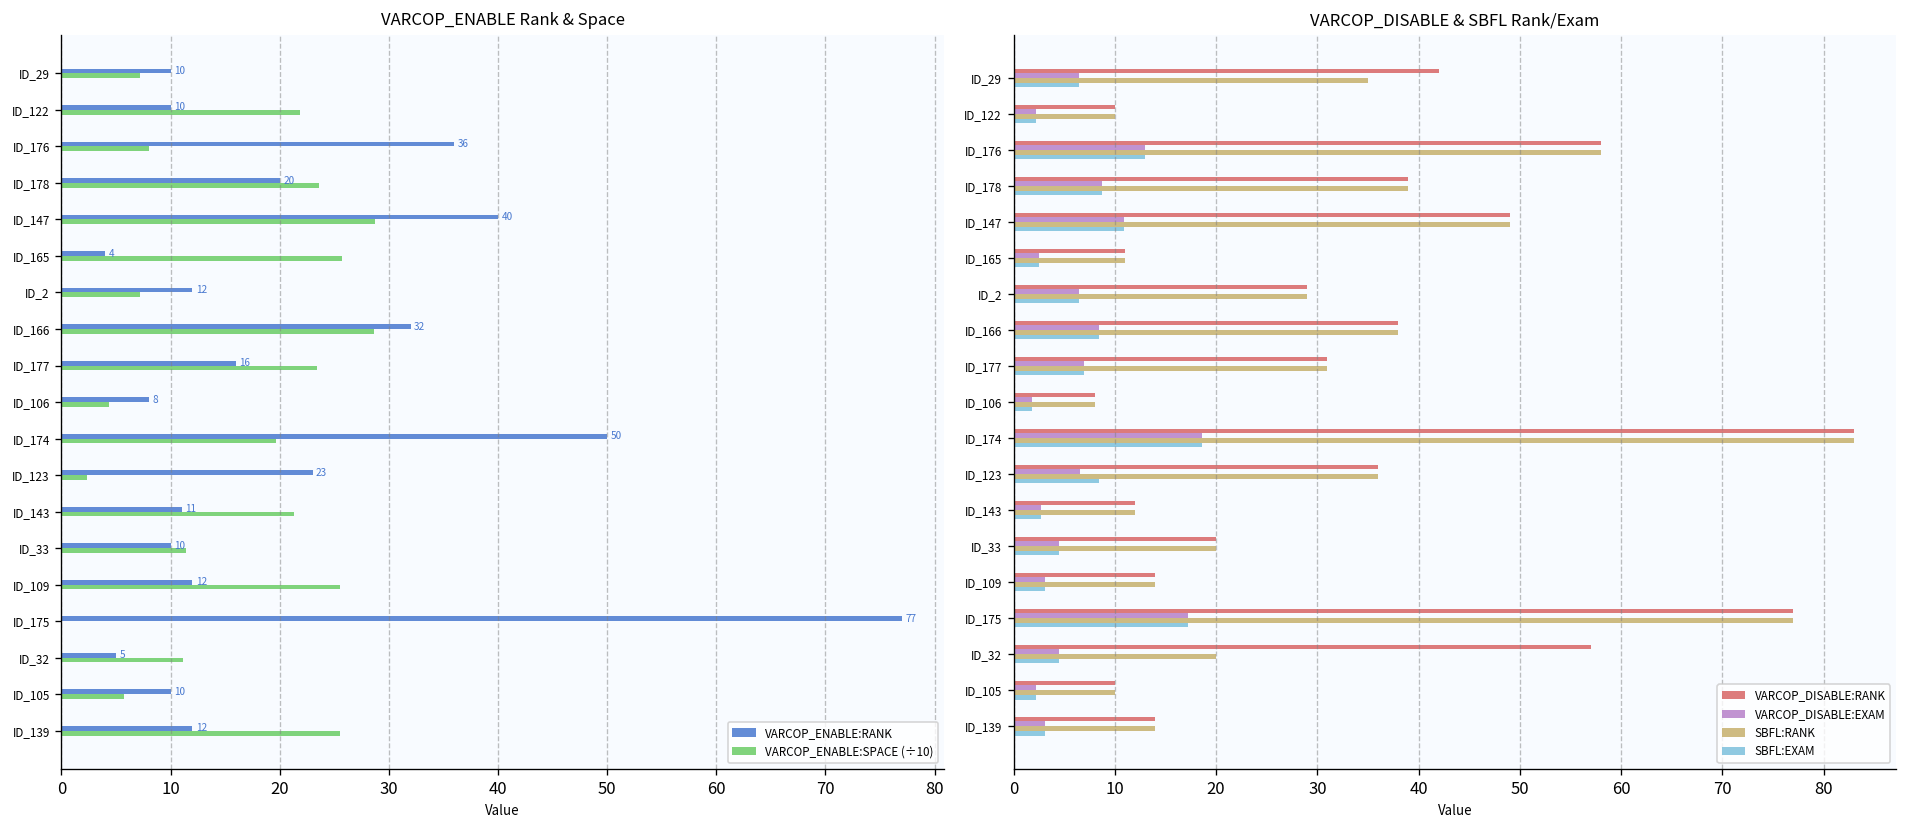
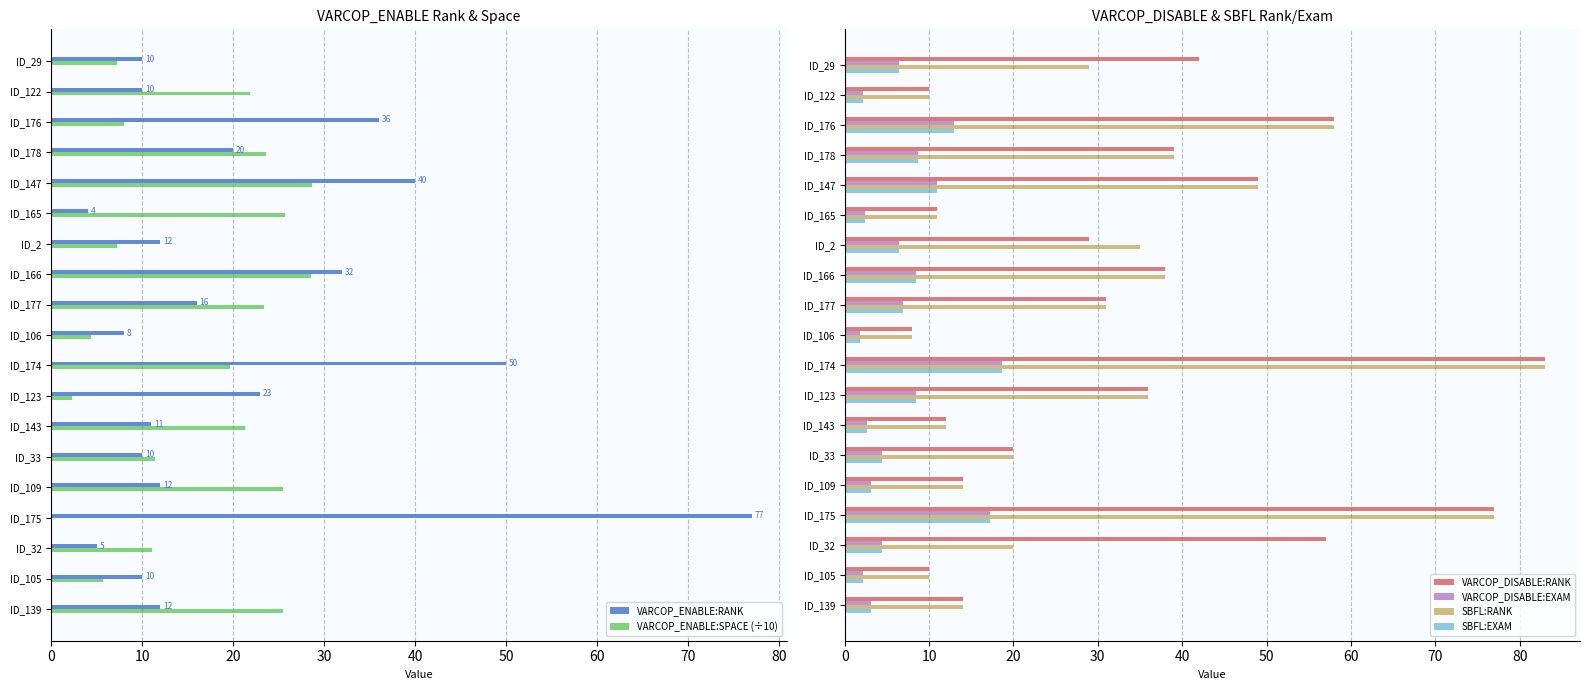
VARCOP_DISABLE & SBFL Rank/Exam, SBFL:RANK, ID_29: 35 -> 29
VARCOP_DISABLE & SBFL Rank/Exam, SBFL:RANK, ID_2: 29 -> 35
VARCOP_DISABLE & SBFL Rank/Exam, VARCOP_DISABLE:EXAM, ID_123: 7 -> 8
